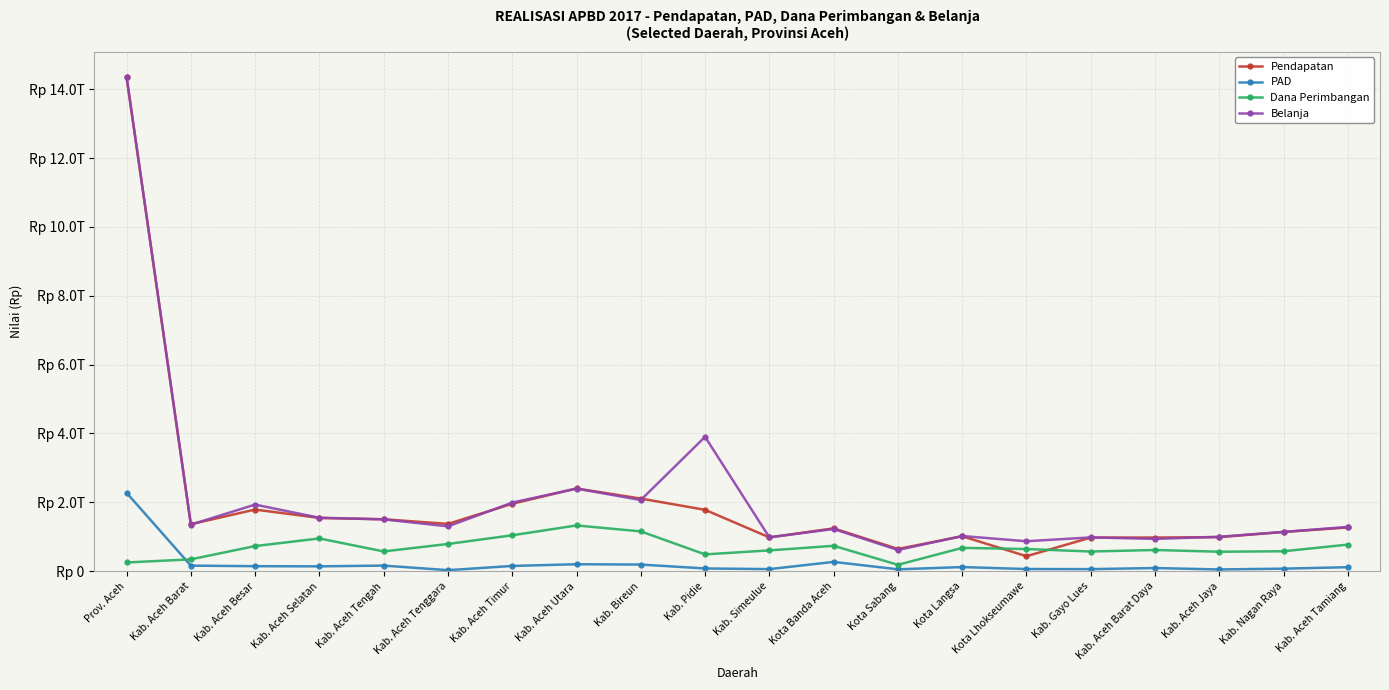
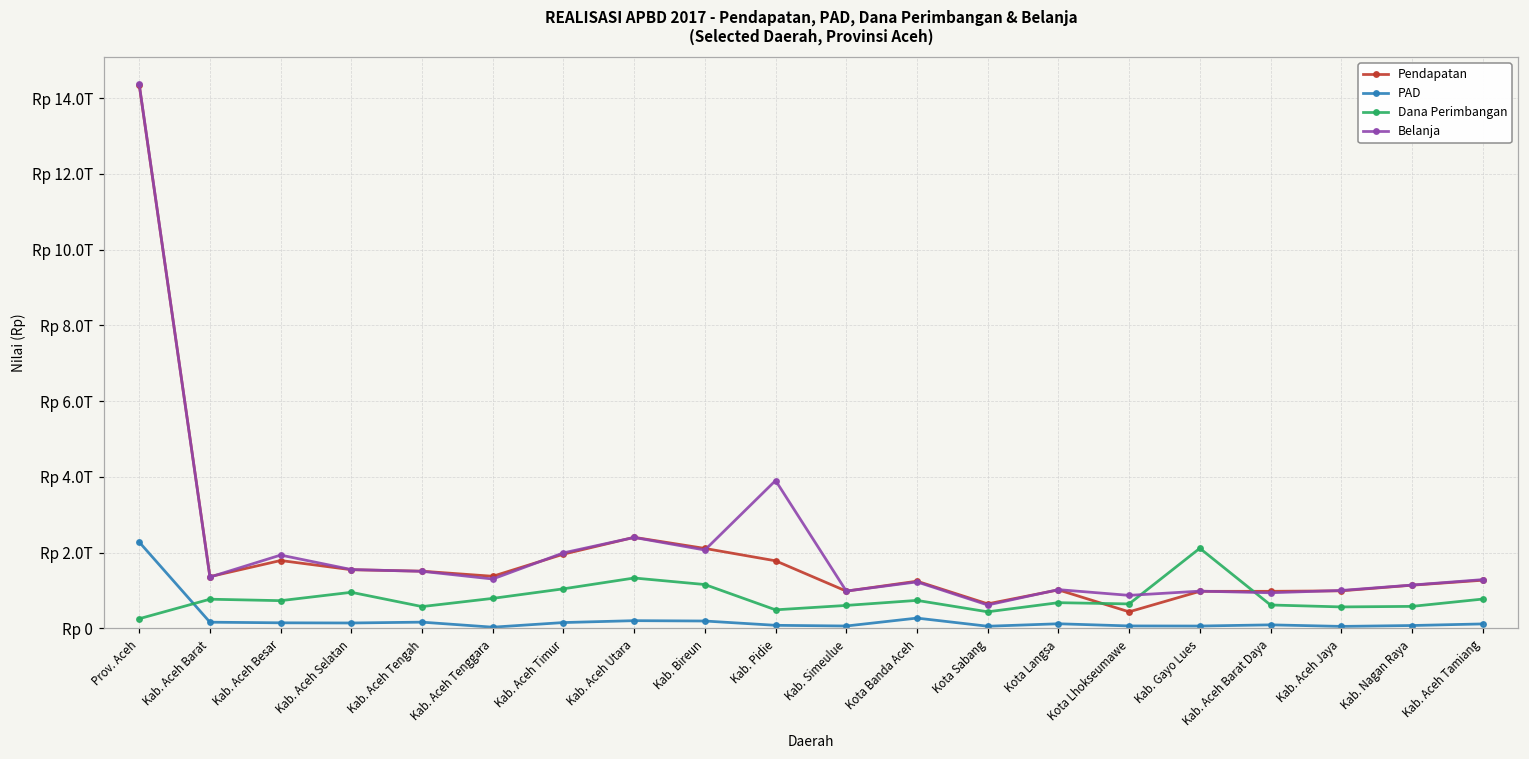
Dana Perimbangan, Kab. Aceh Barat: Rp 0.3T -> Rp 0.8T
Dana Perimbangan, Kota Sabang: Rp 0.2T -> Rp 0.4T
Dana Perimbangan, Kab. Gayo Lues: Rp 0.6T -> Rp 2.1T
